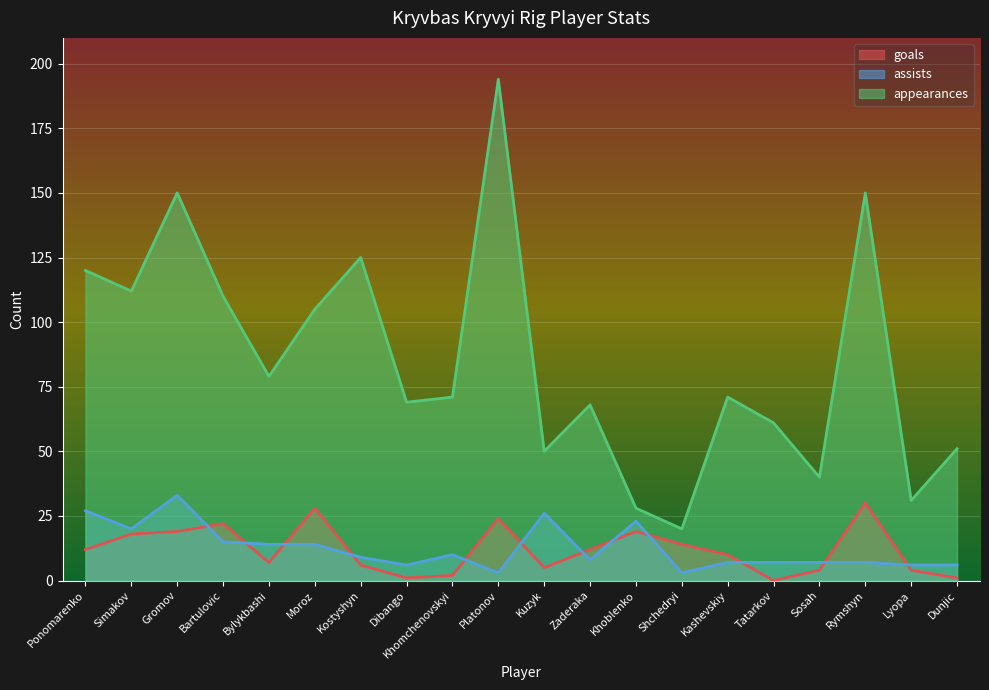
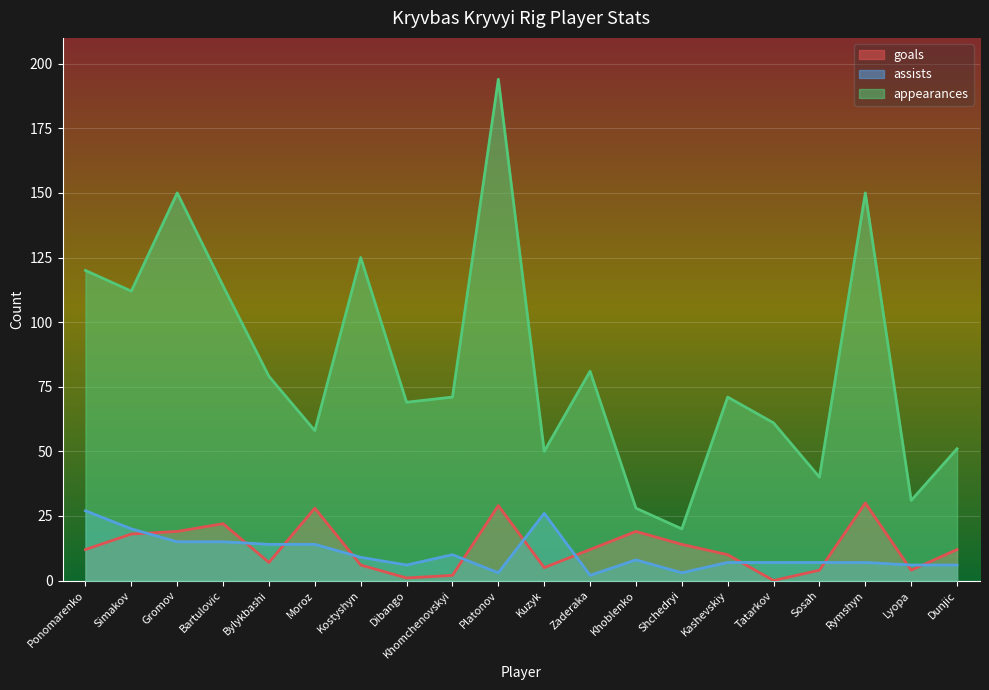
assists, Gromov: 33 -> 15
appearances, Bartulovic: 110 -> 114
appearances, Moroz: 105 -> 58
goals, Platonov: 24 -> 29
assists, Zaderaka: 8 -> 2
appearances, Zaderaka: 68 -> 81
assists, Khoblenko: 23 -> 8
goals, Dunjic: 1 -> 12
